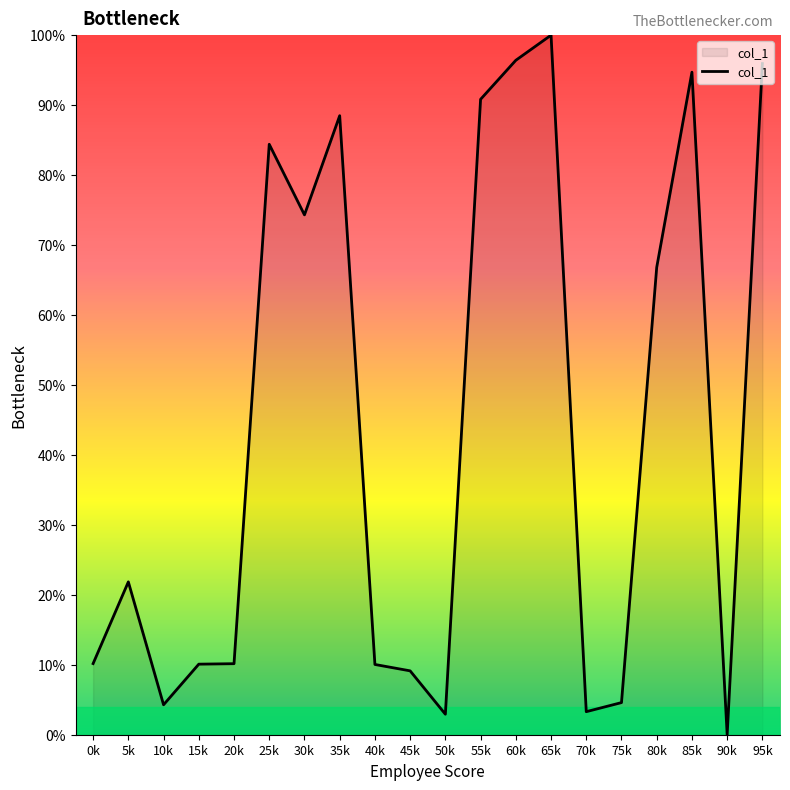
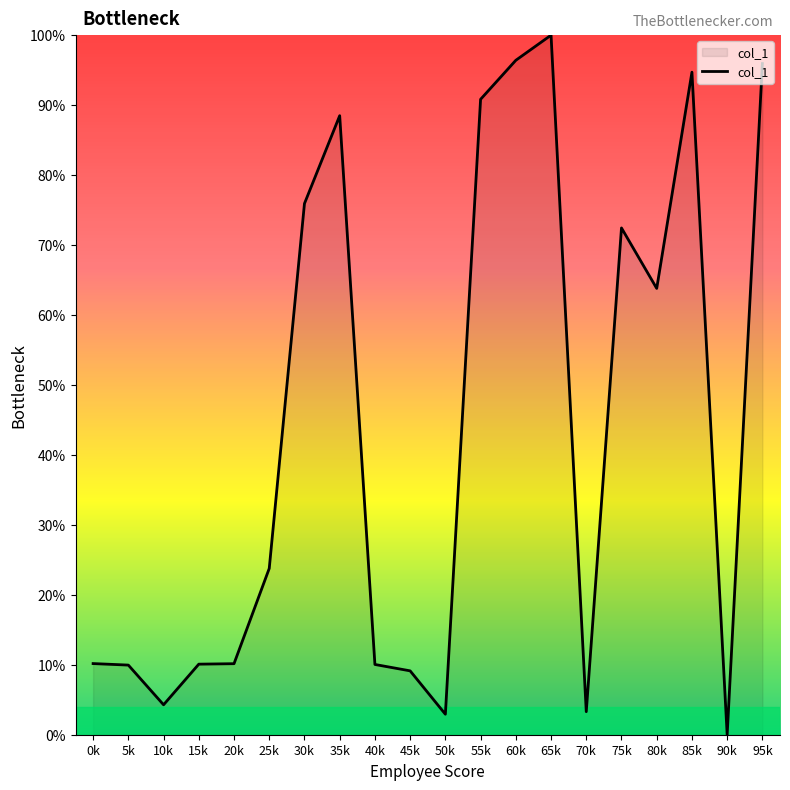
5k: 22% -> 10%
25k: 84% -> 24%
30k: 74% -> 76%
75k: 5% -> 72%
80k: 67% -> 64%
